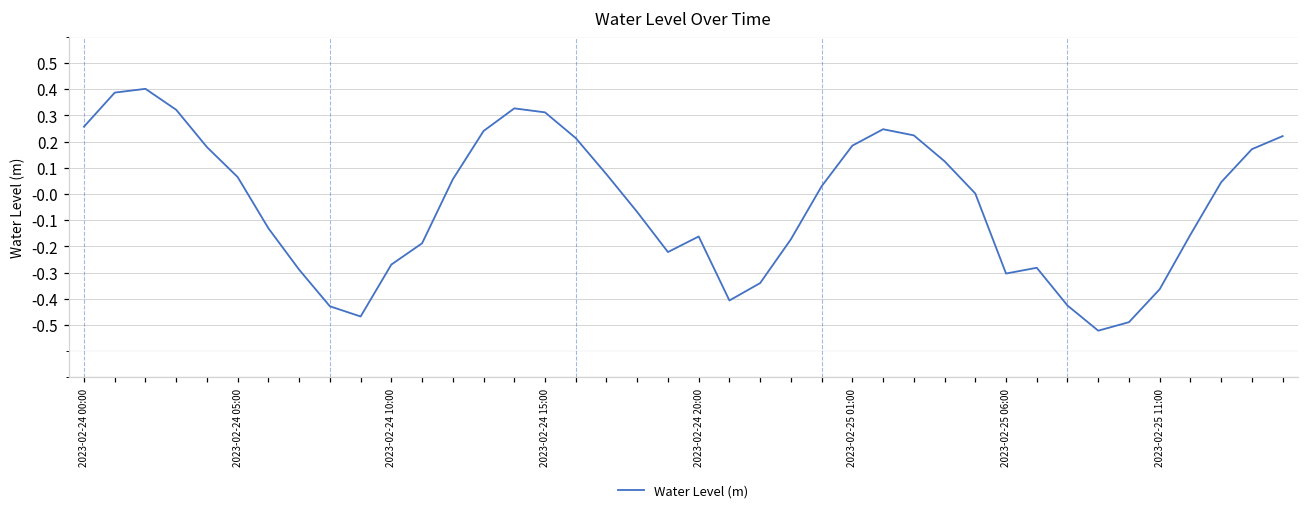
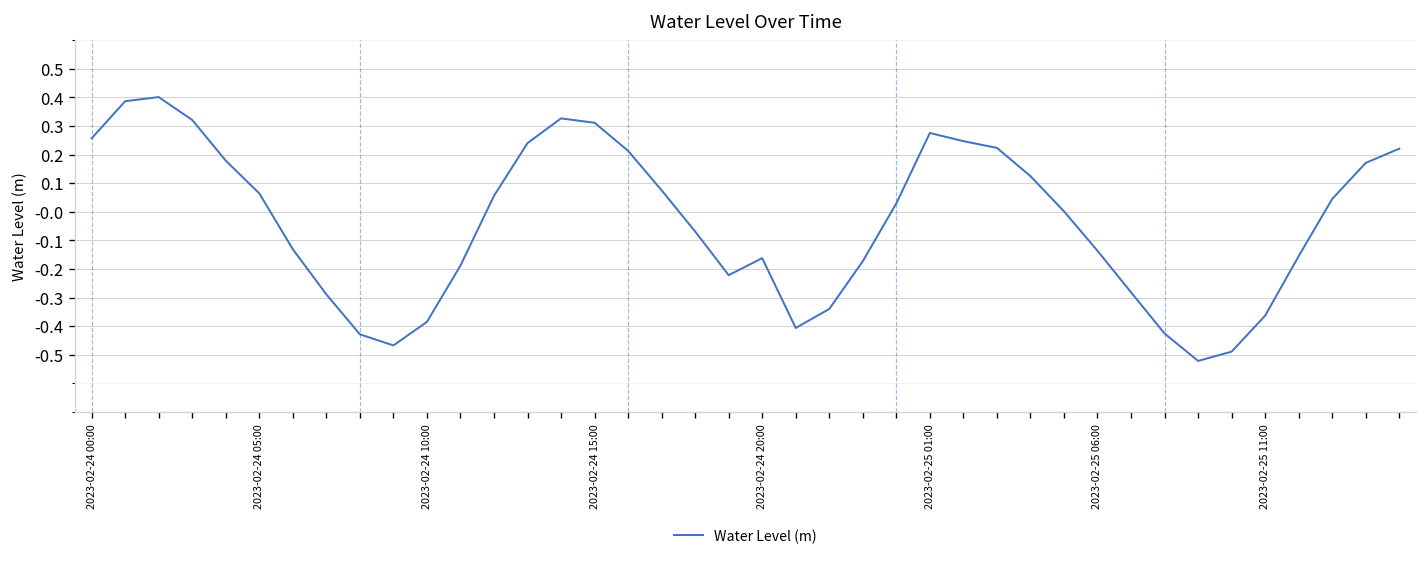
2023-02-24 10:00: -0.27 -> -0.39
2023-02-25 01:00: 0.18 -> 0.28
2023-02-25 06:00: -0.30 -> -0.14
